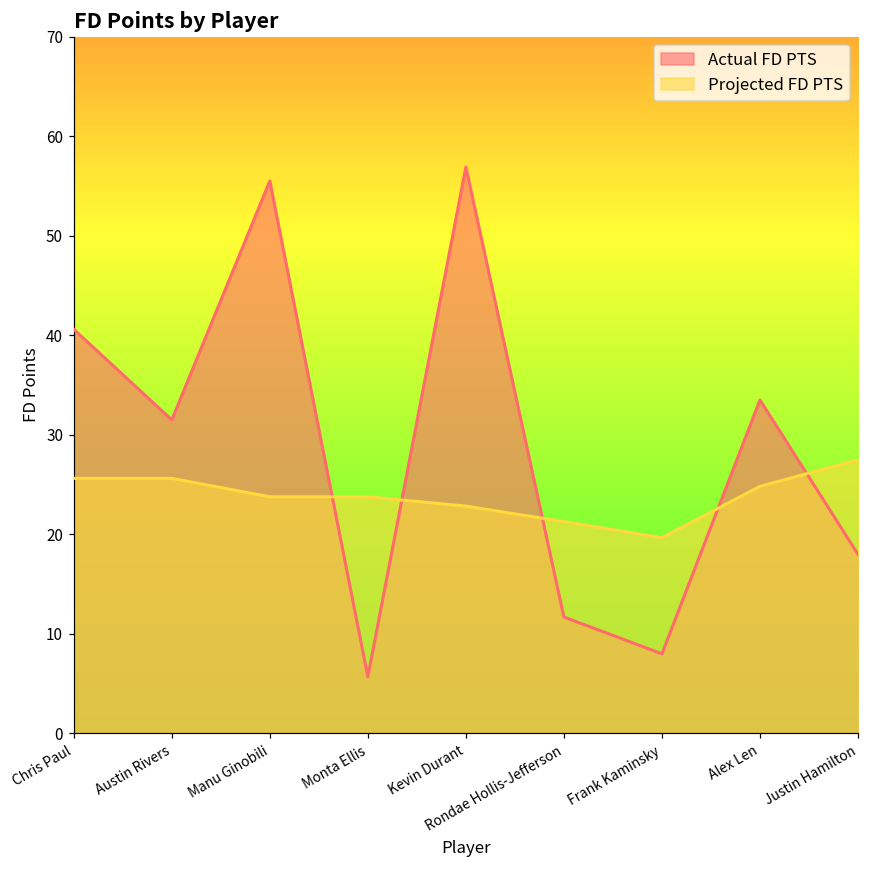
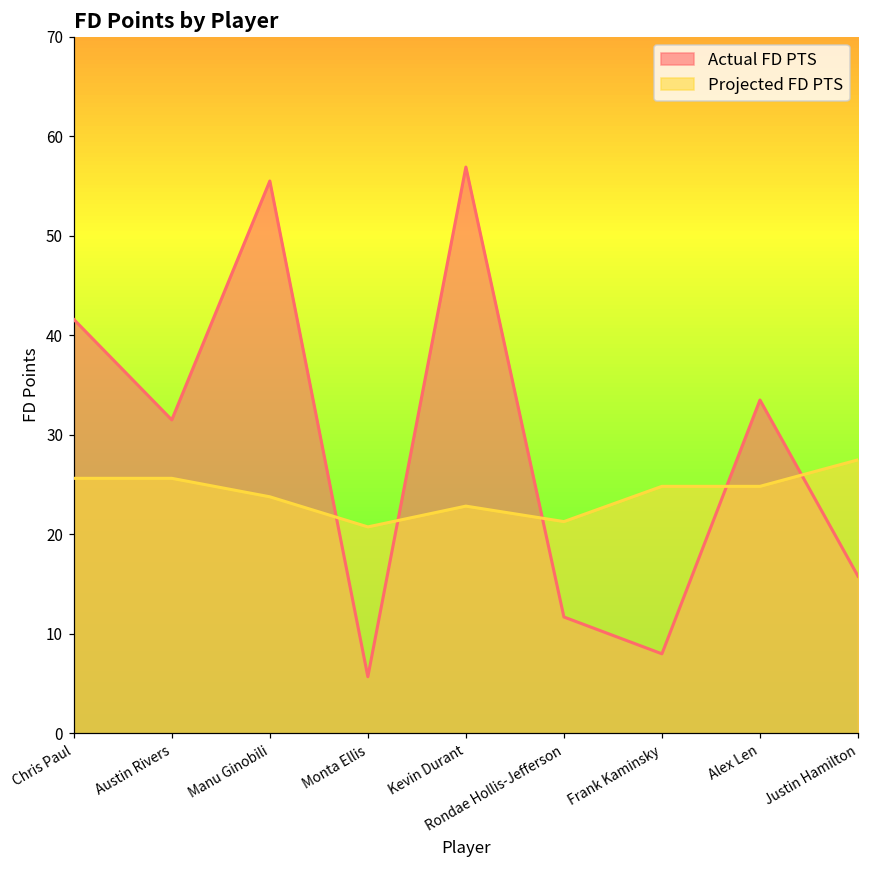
Actual FD PTS, Chris Paul: 41 -> 42
Projected FD PTS, Monta Ellis: 24 -> 21
Projected FD PTS, Frank Kaminsky: 20 -> 25
Actual FD PTS, Justin Hamilton: 18 -> 16
